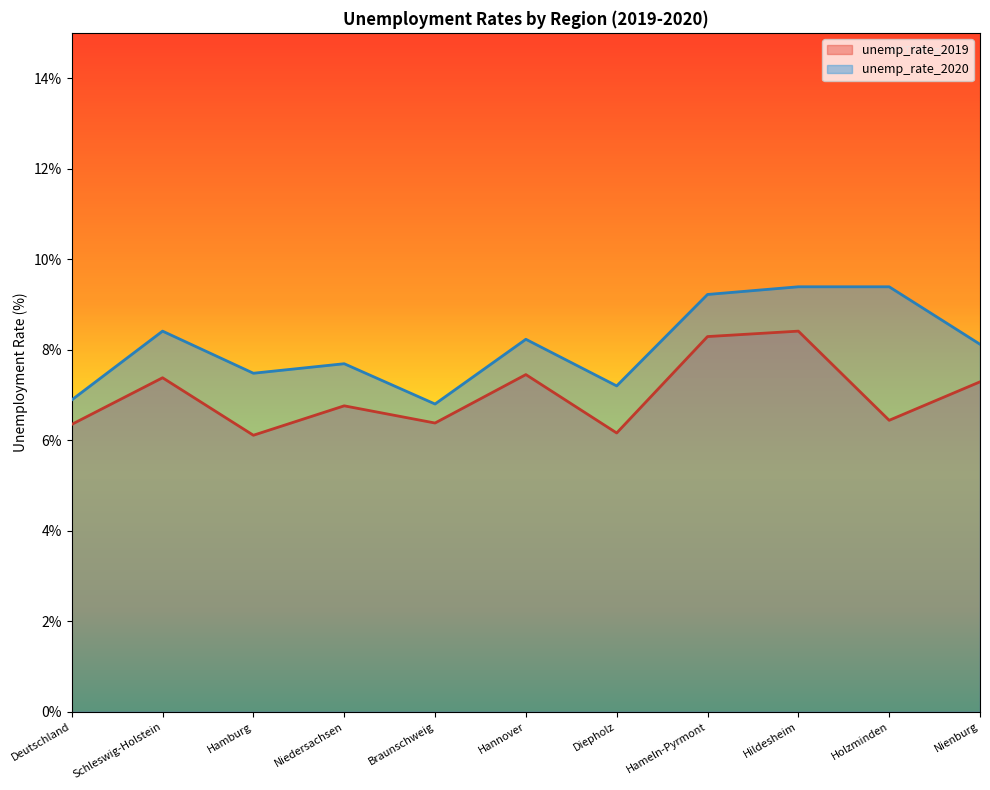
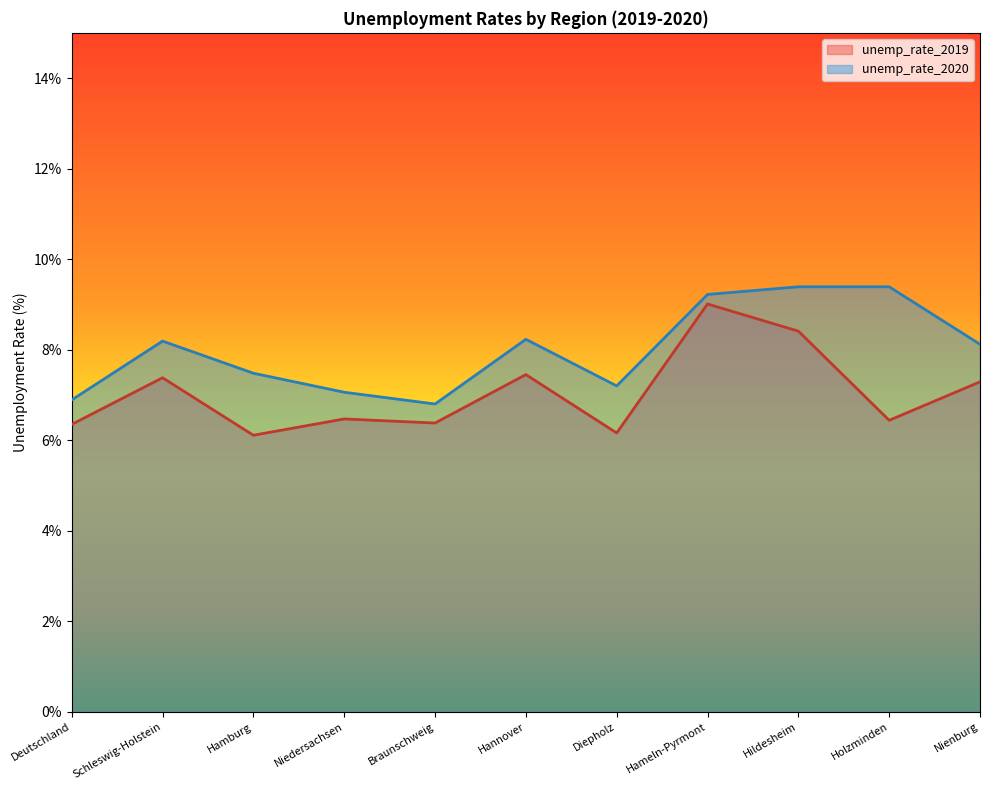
unemp_rate_2020, Schleswig-Holstein: 8.4% -> 8.2%
unemp_rate_2019, Niedersachsen: 6.8% -> 6.5%
unemp_rate_2020, Niedersachsen: 7.7% -> 7.1%
unemp_rate_2019, Hameln-Pyrmont: 8.3% -> 9.0%
